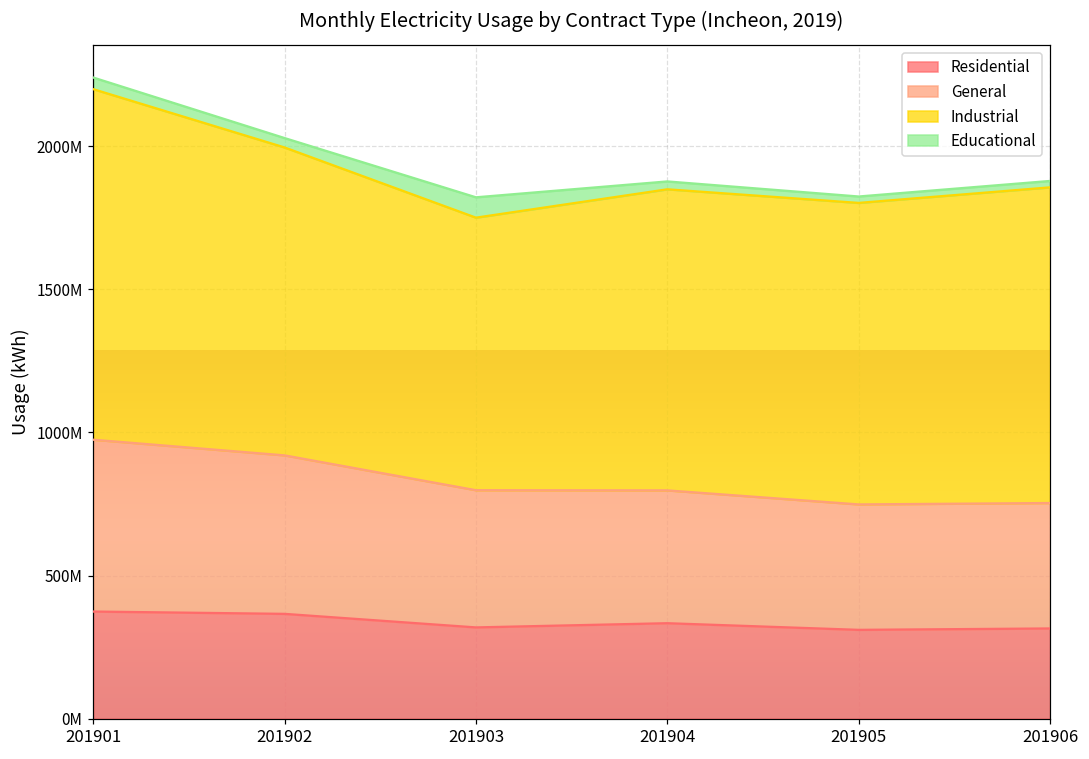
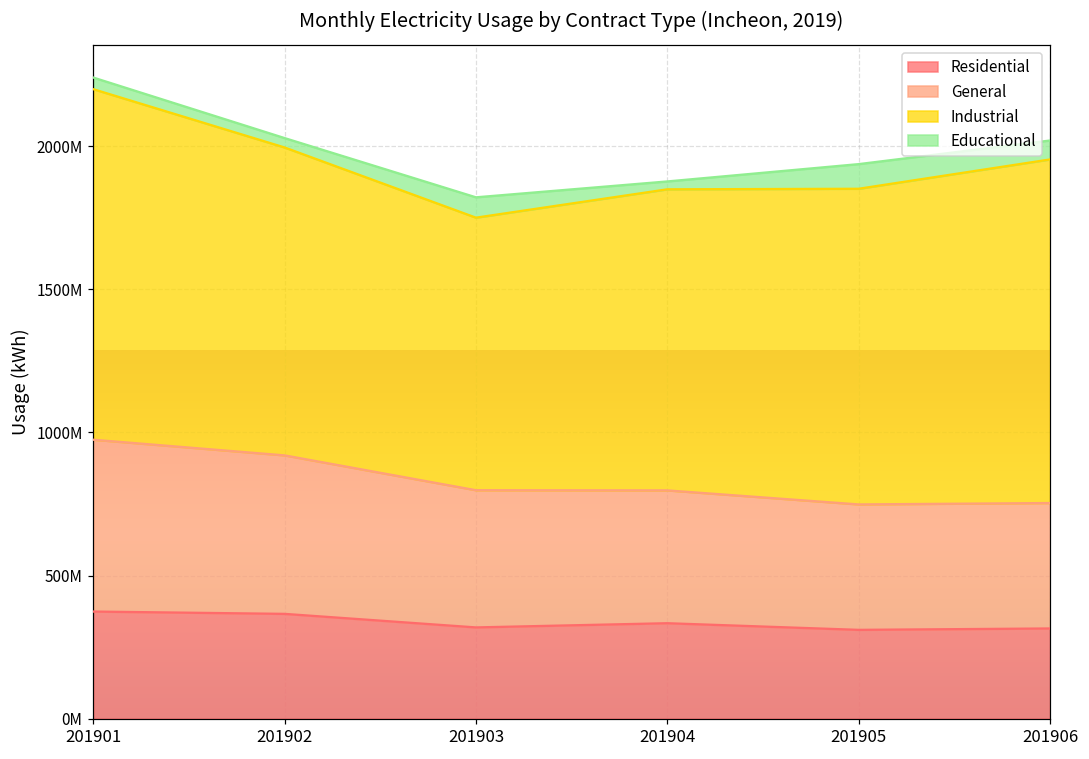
Industrial, 201905: 1050000000 -> 1100000000
Educational, 201905: 20000000 -> 90000000
Industrial, 201906: 1100000000 -> 1200000000
Educational, 201906: 20000000 -> 70000000
